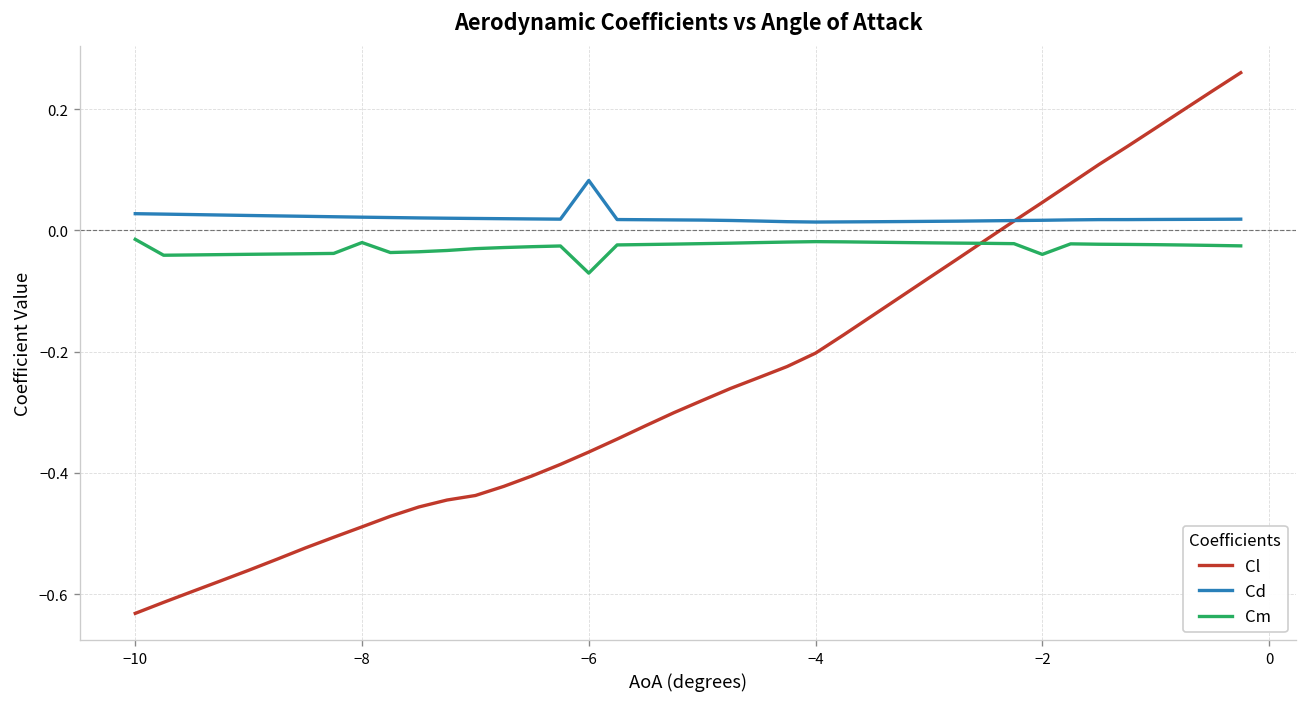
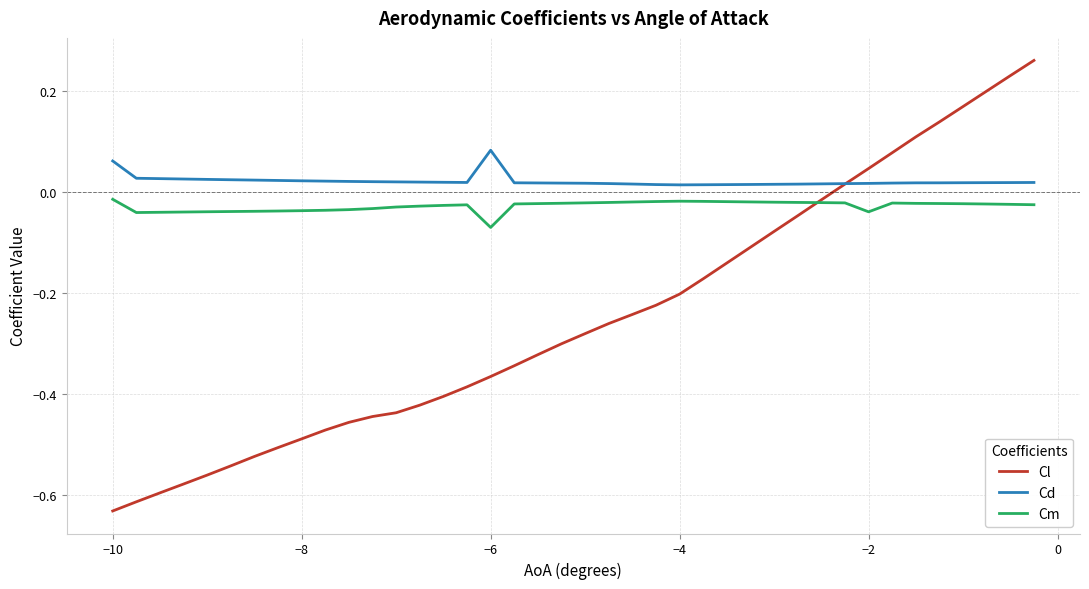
Cd, −10: 0.03 -> 0.06
Cm, −8: -0.02 -> -0.04
